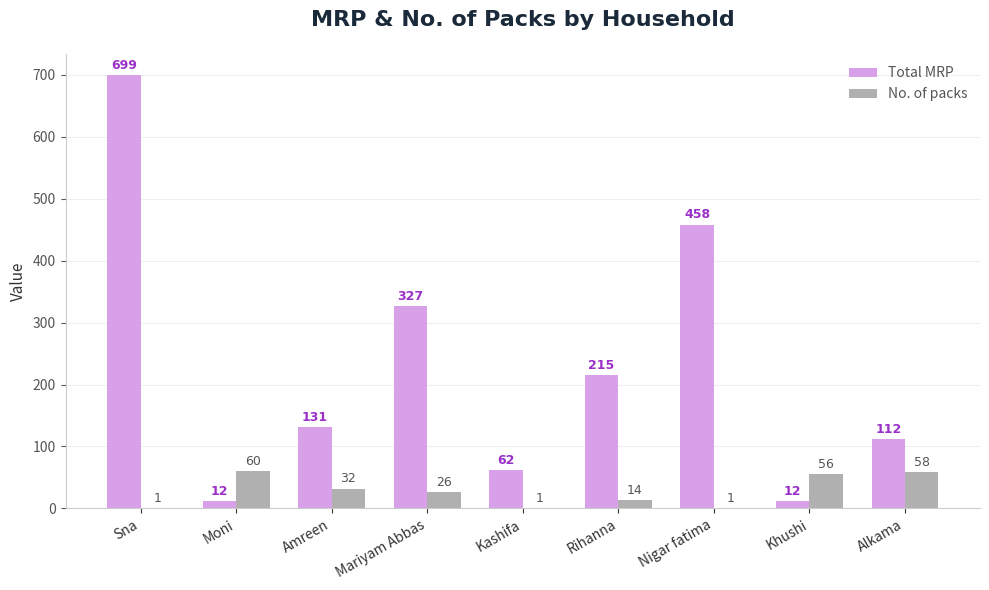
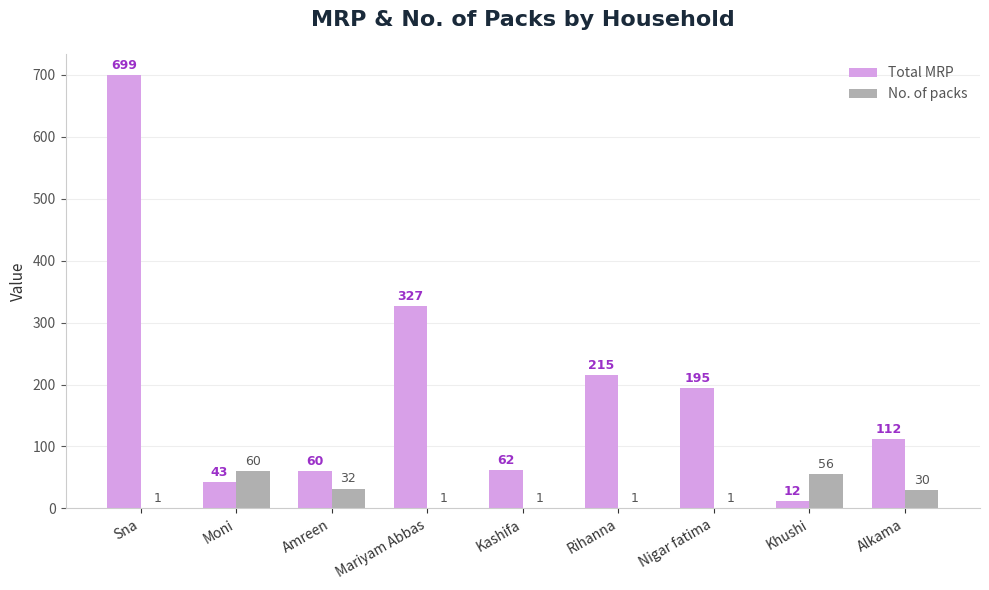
Total MRP, Moni: 12 -> 43
Total MRP, Amreen: 131 -> 60
No. of packs, Mariyam Abbas: 26 -> 1
No. of packs, Rihanna: 14 -> 1
Total MRP, Nigar fatima: 458 -> 195
No. of packs, Alkama: 58 -> 30
